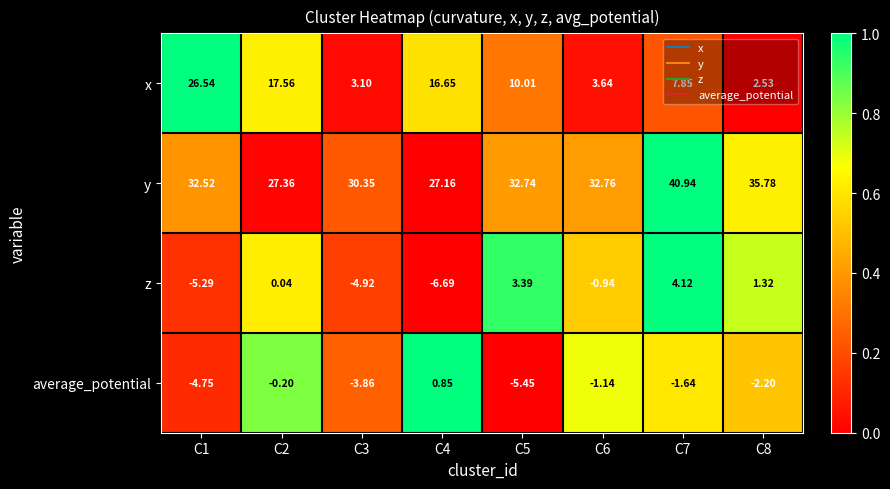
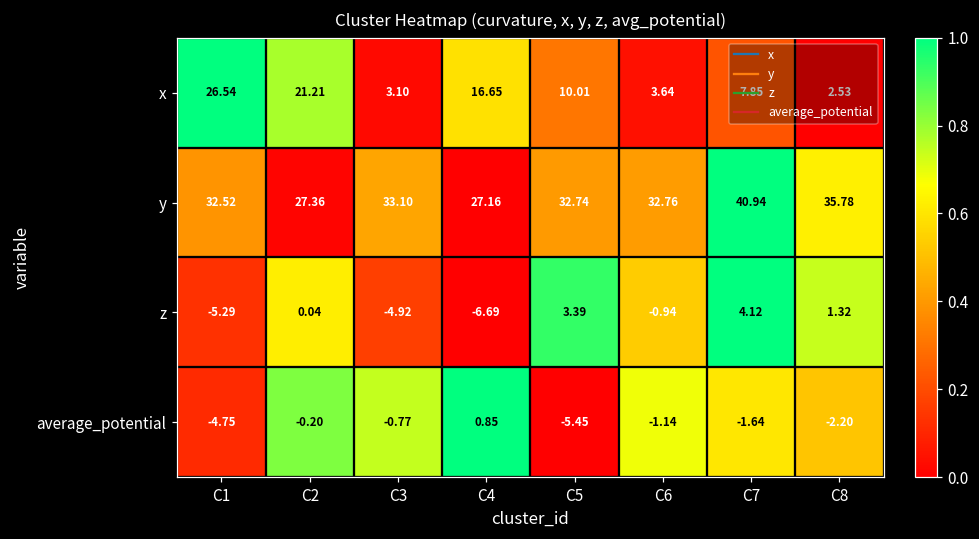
x, C2: 17.56 -> 21.21
y, C3: 30.35 -> 33.10
average_potential, C3: -3.86 -> -0.77
